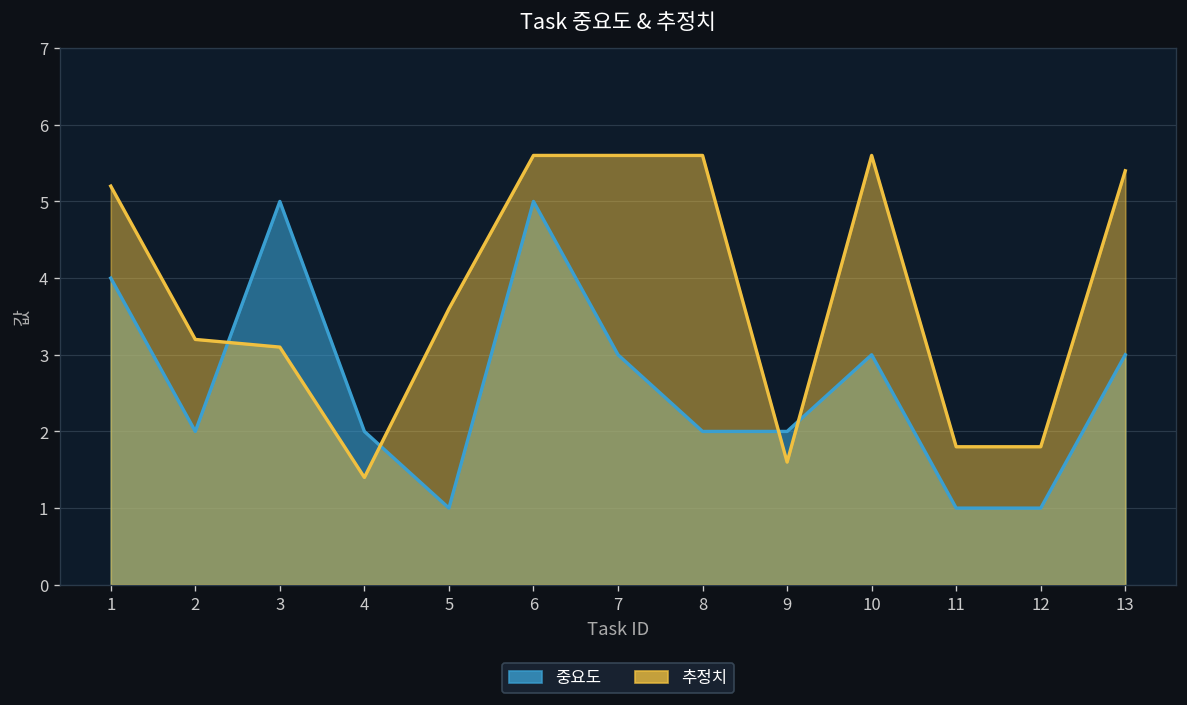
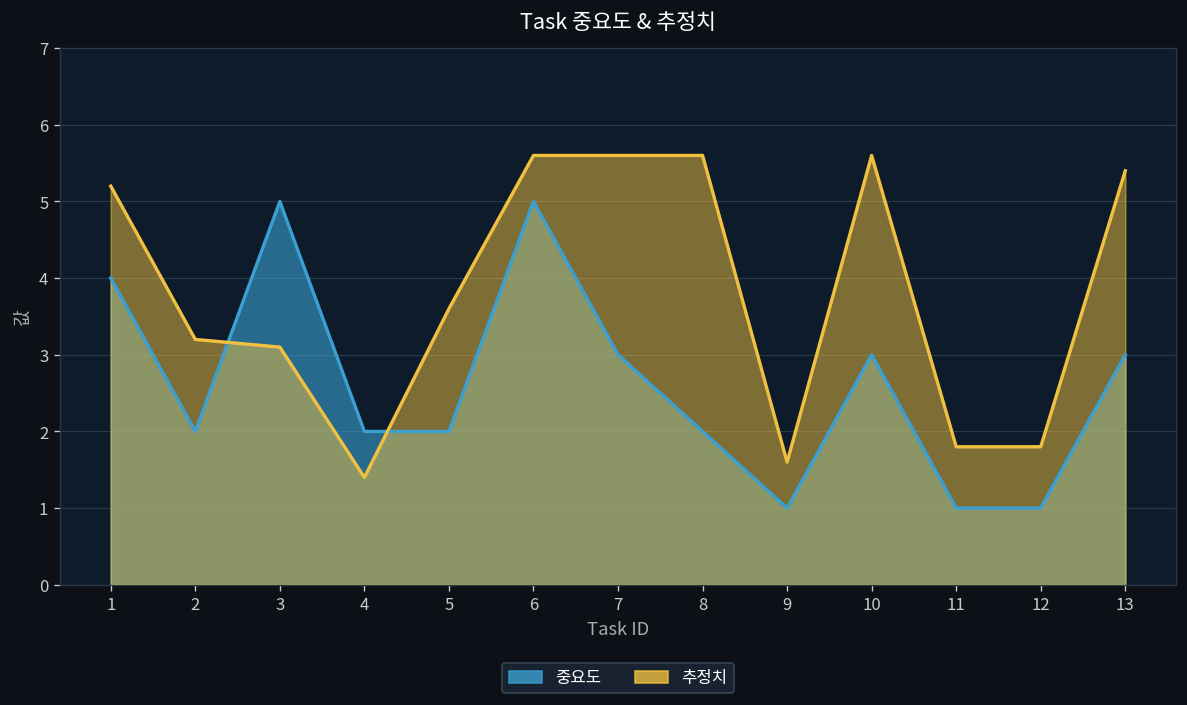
중요도, 5: 1 -> 2
중요도, 9: 2 -> 1
